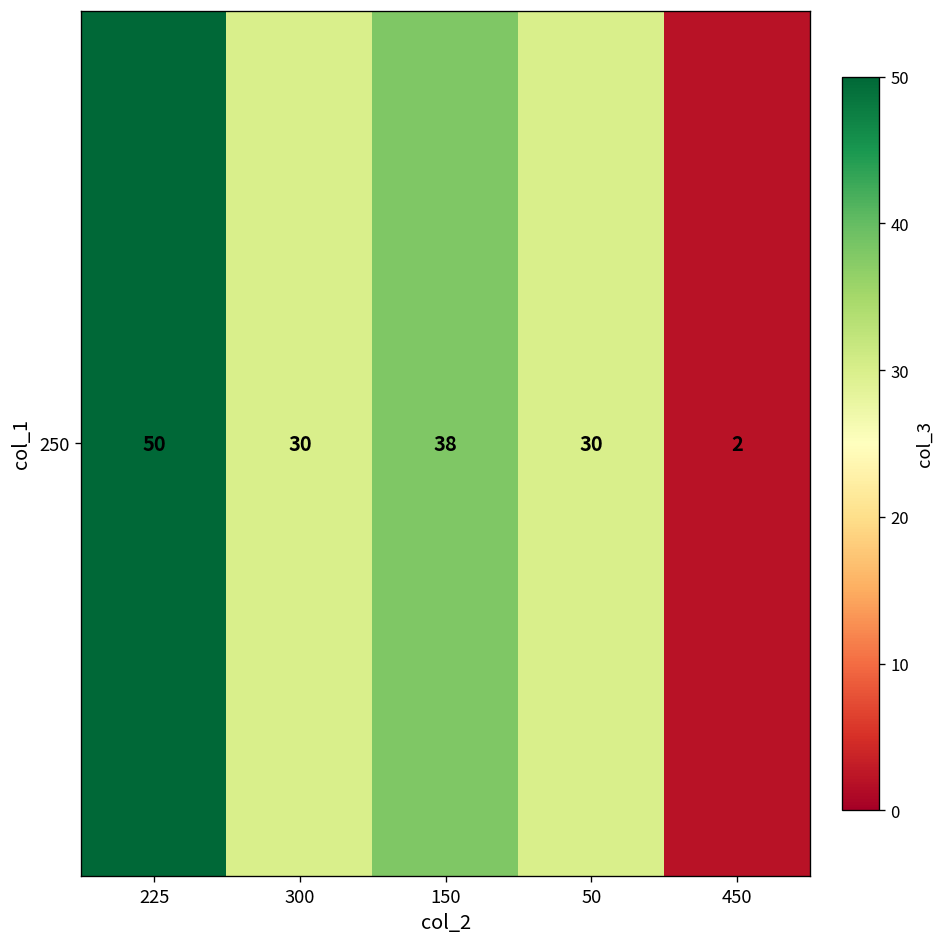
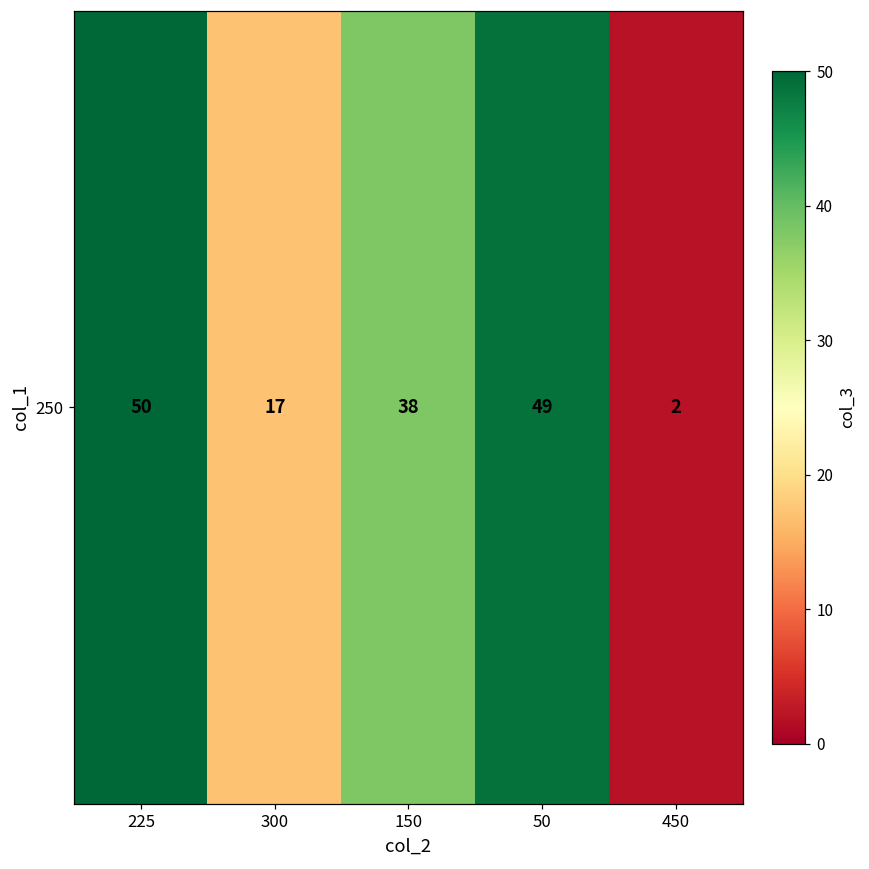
250, 300: 30 -> 17
250, 50: 30 -> 49
